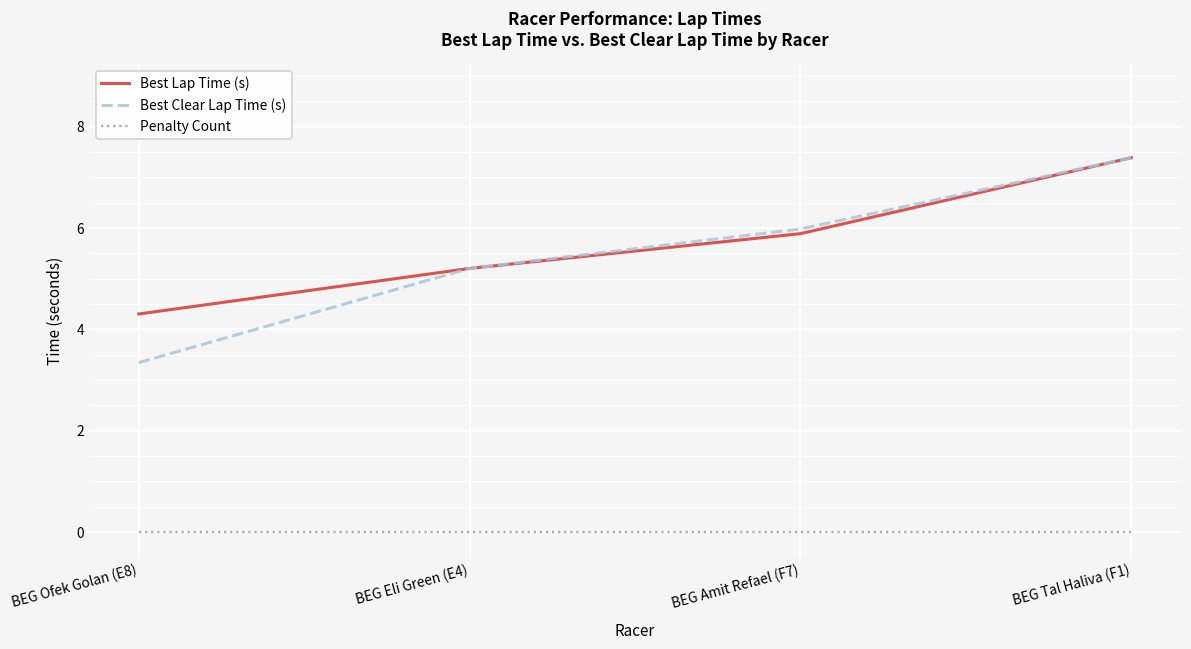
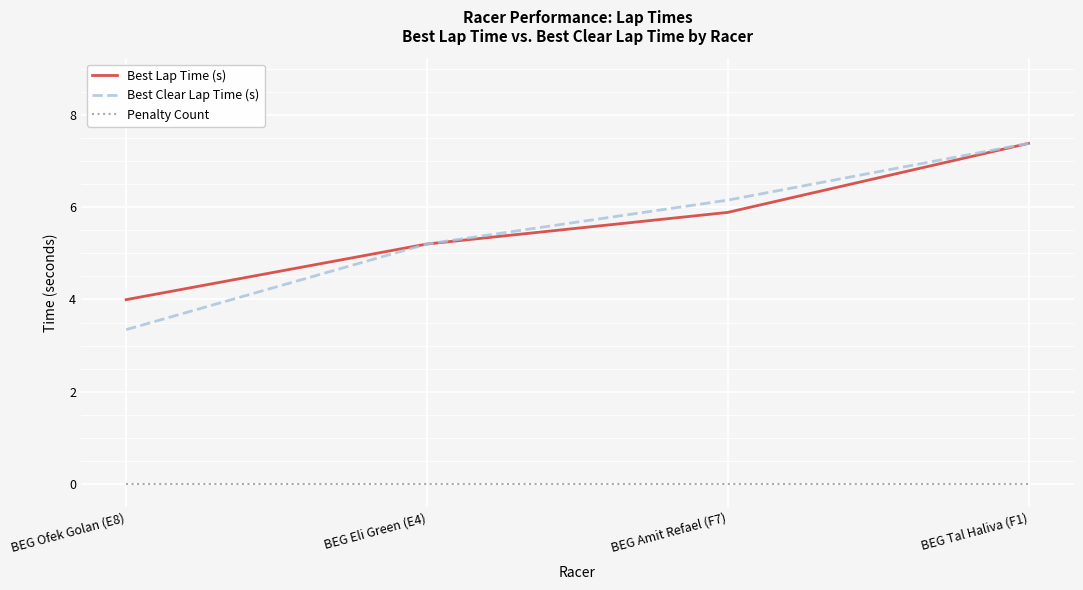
Best Lap Time (s), BEG Ofek Golan (E8): 4.3 -> 4.0
Best Clear Lap Time (s), BEG Amit Refael (F7): 6.0 -> 6.2
